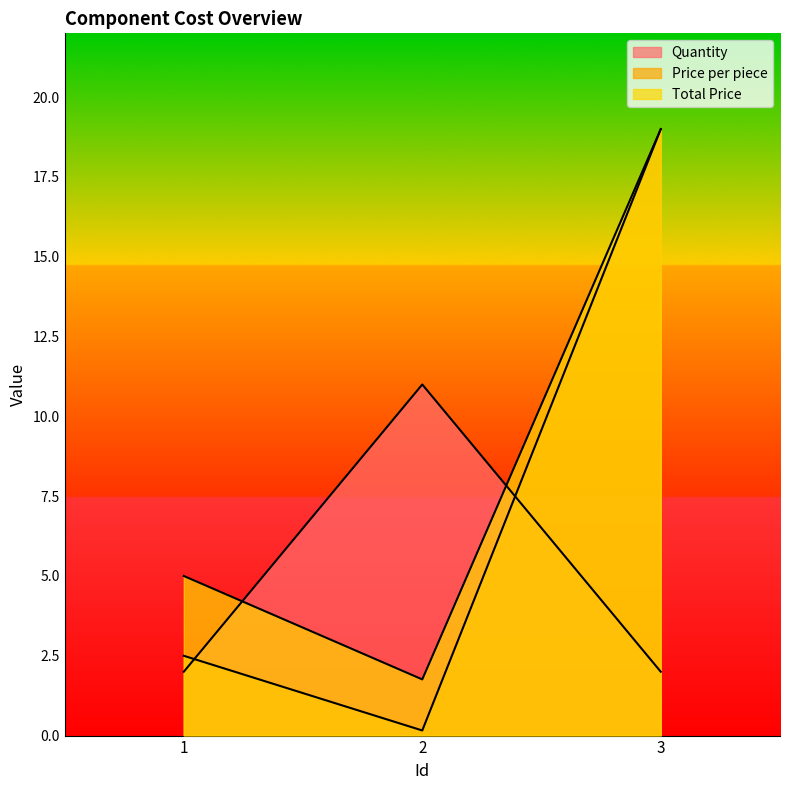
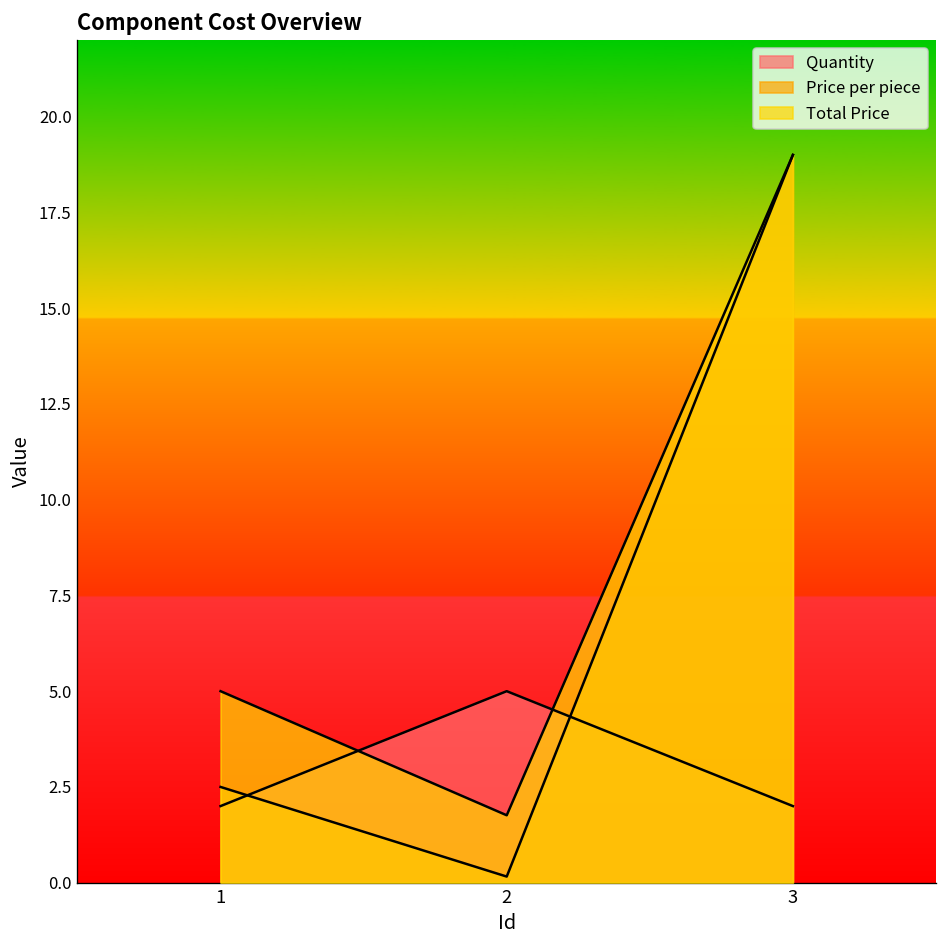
Quantity, 2: 11 -> 5
